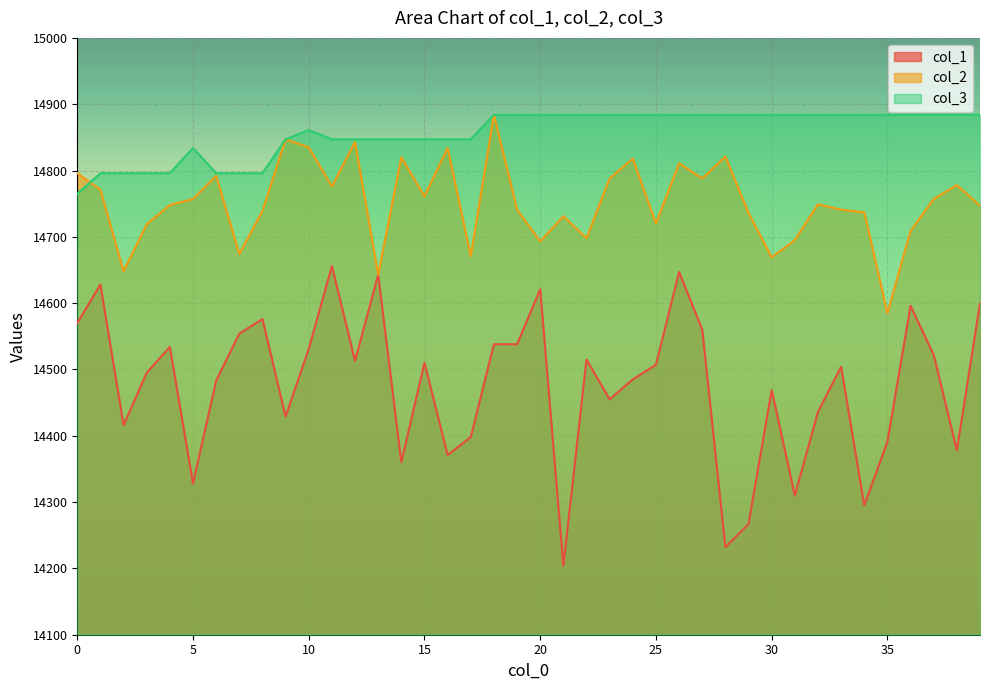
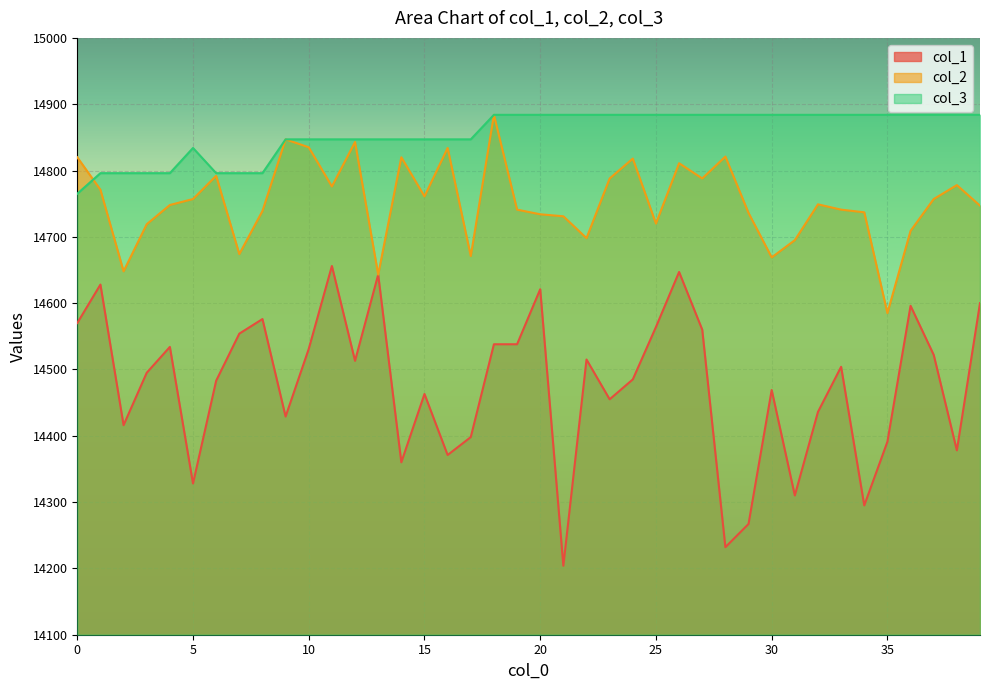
col_2, 0: 14800 -> 14820
col_3, 10: 14860 -> 14850
col_1, 15: 14510 -> 14460
col_2, 20: 14690 -> 14730
col_1, 25: 14510 -> 14560
